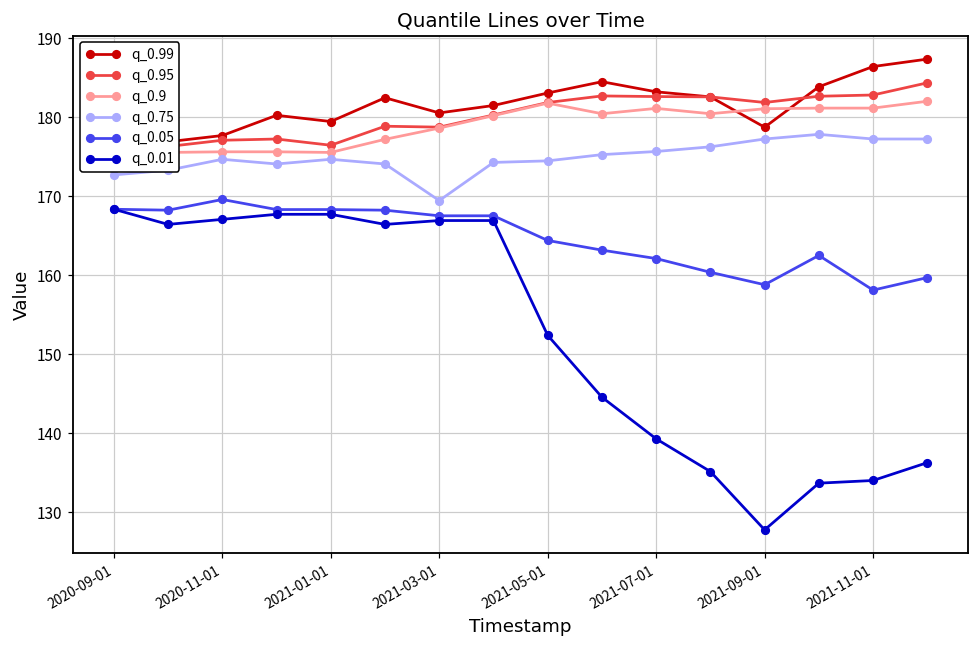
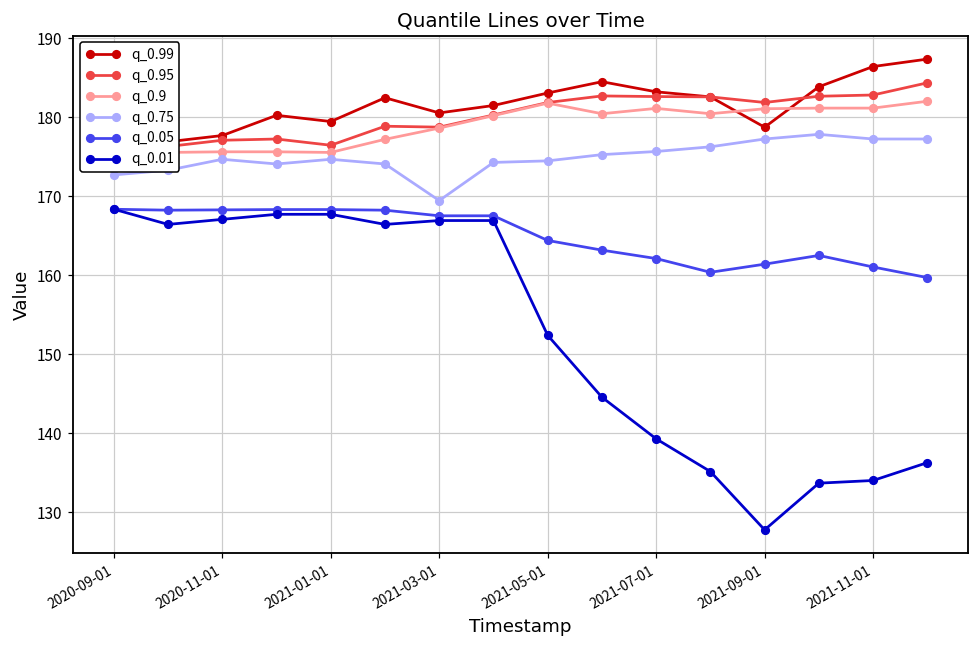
q_0.05, 2020-11-01: 170 -> 168
q_0.05, 2021-09-01: 159 -> 161
q_0.05, 2021-11-01: 158 -> 161
